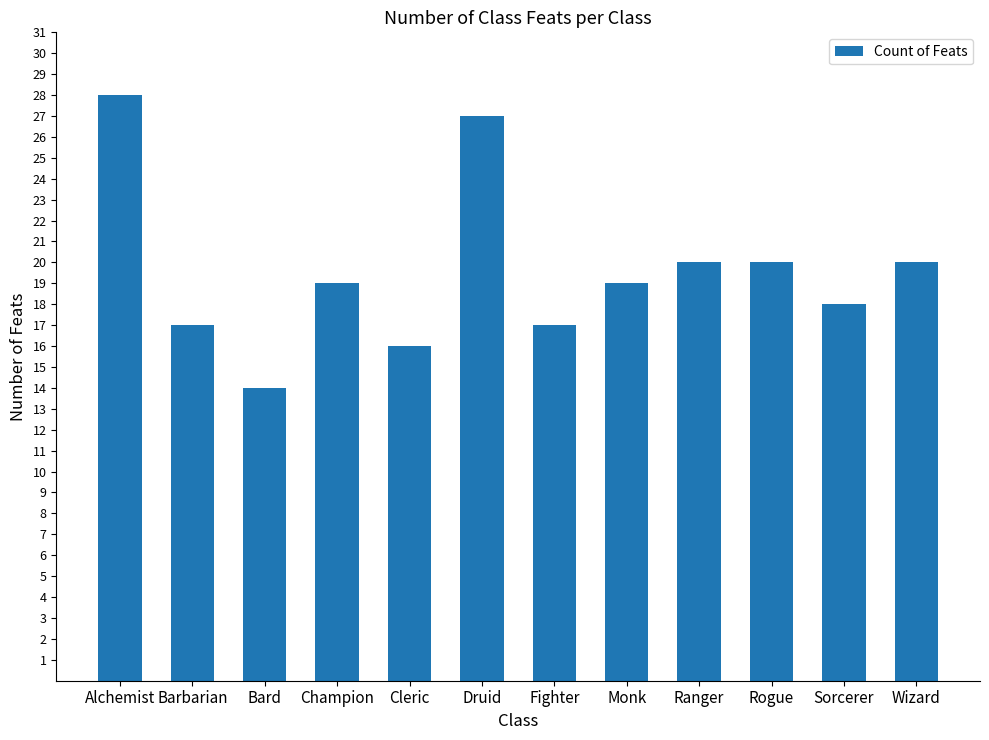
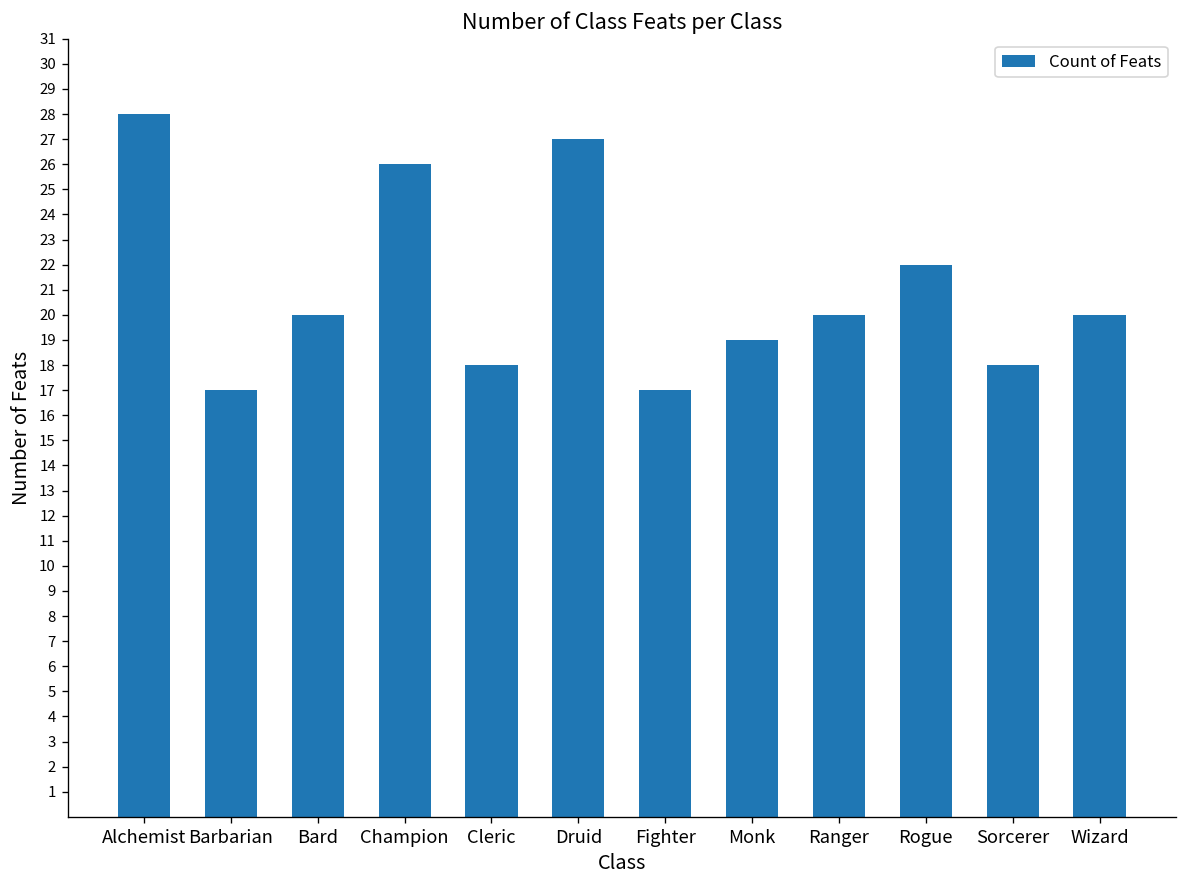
Bard: 14 -> 20
Champion: 19 -> 26
Cleric: 16 -> 18
Rogue: 20 -> 22
